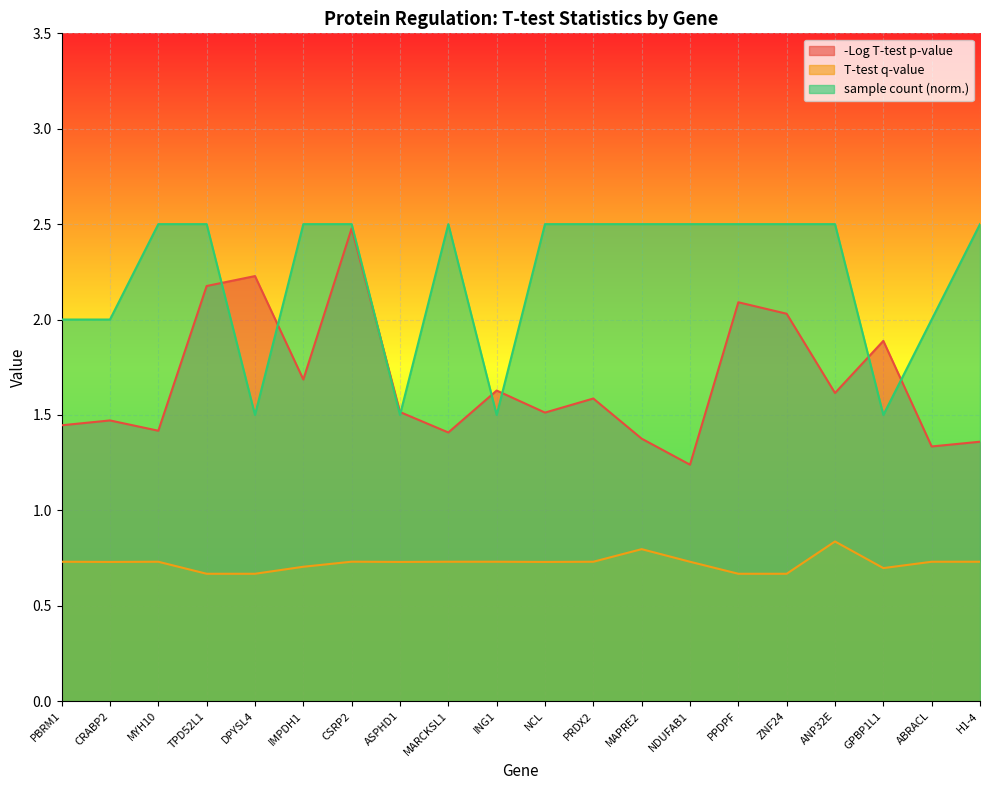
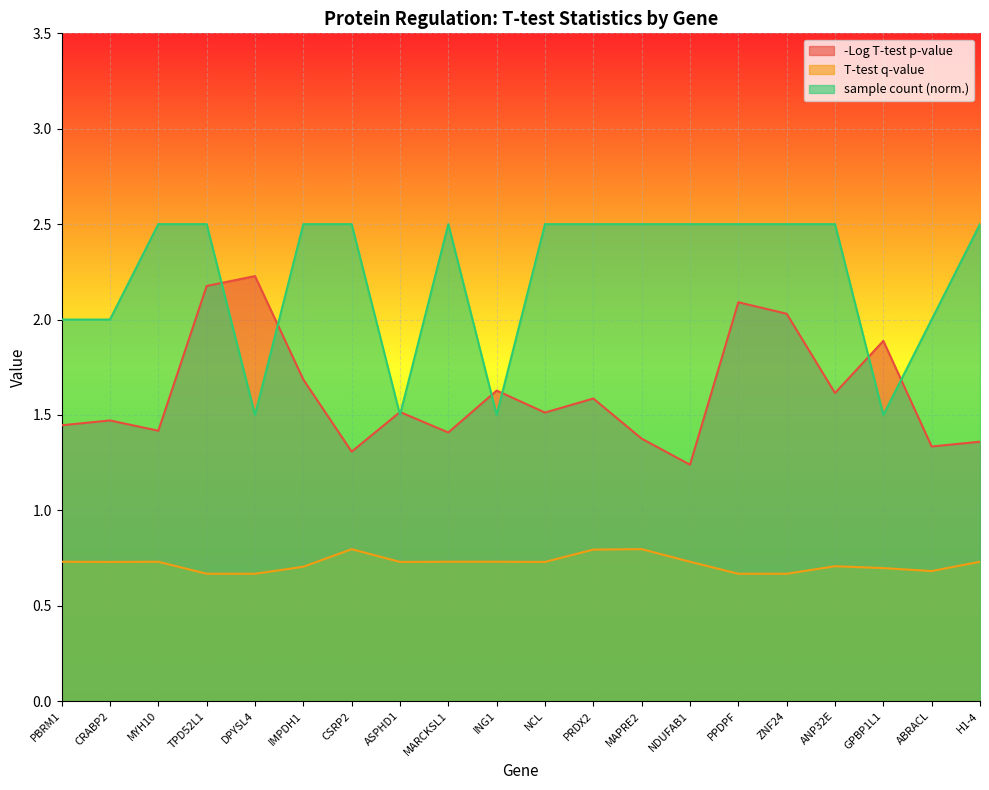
-Log T-test p-value, CSRP2: 2.48 -> 1.31
T-test q-value, CSRP2: 0.73 -> 0.80
T-test q-value, PRDX2: 0.73 -> 0.79
T-test q-value, ANP32E: 0.84 -> 0.71
T-test q-value, ABRACL: 0.73 -> 0.68
